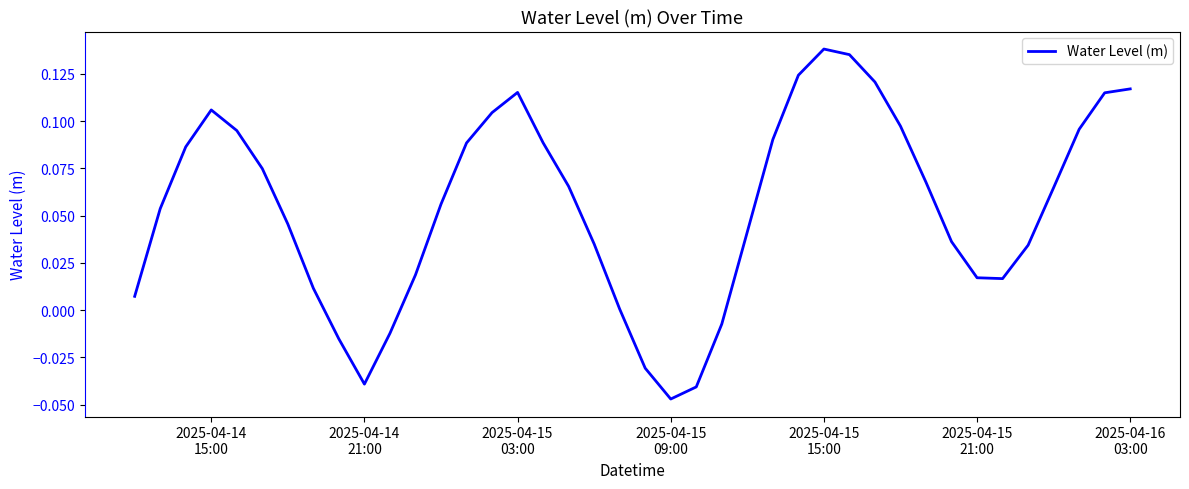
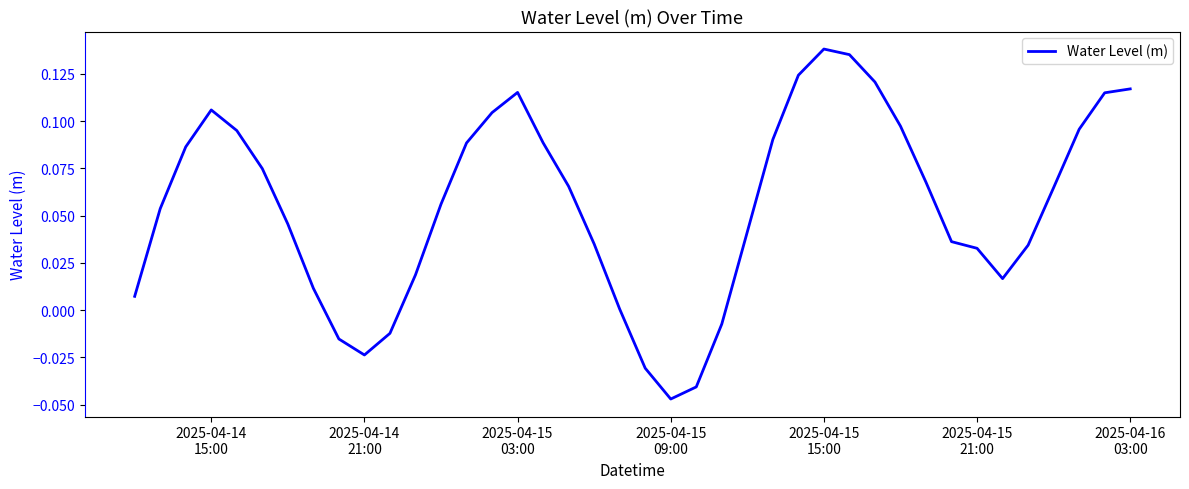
2025-04-14 21:00: -0.039 -> -0.024
2025-04-15 21:00: 0.017 -> 0.033
